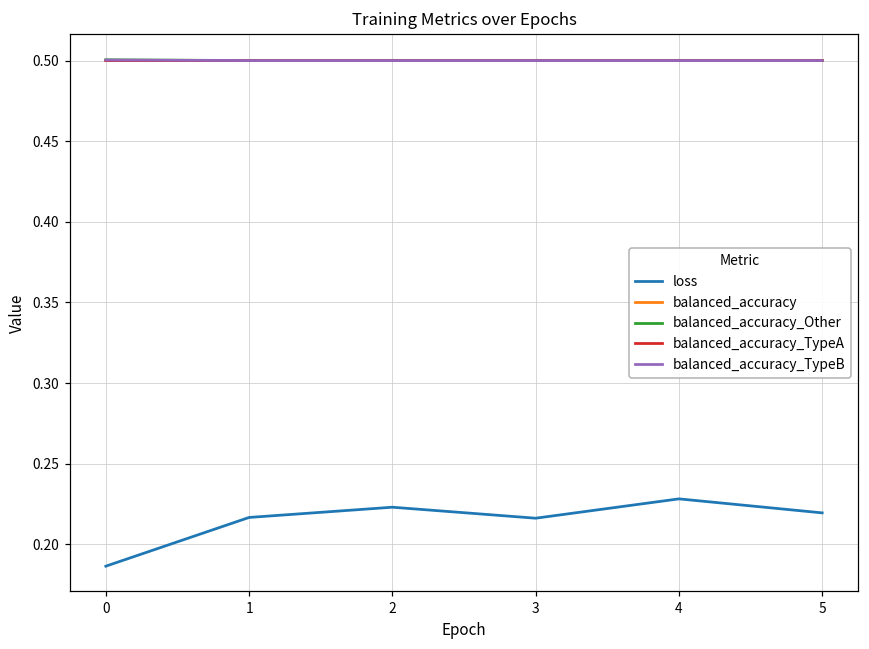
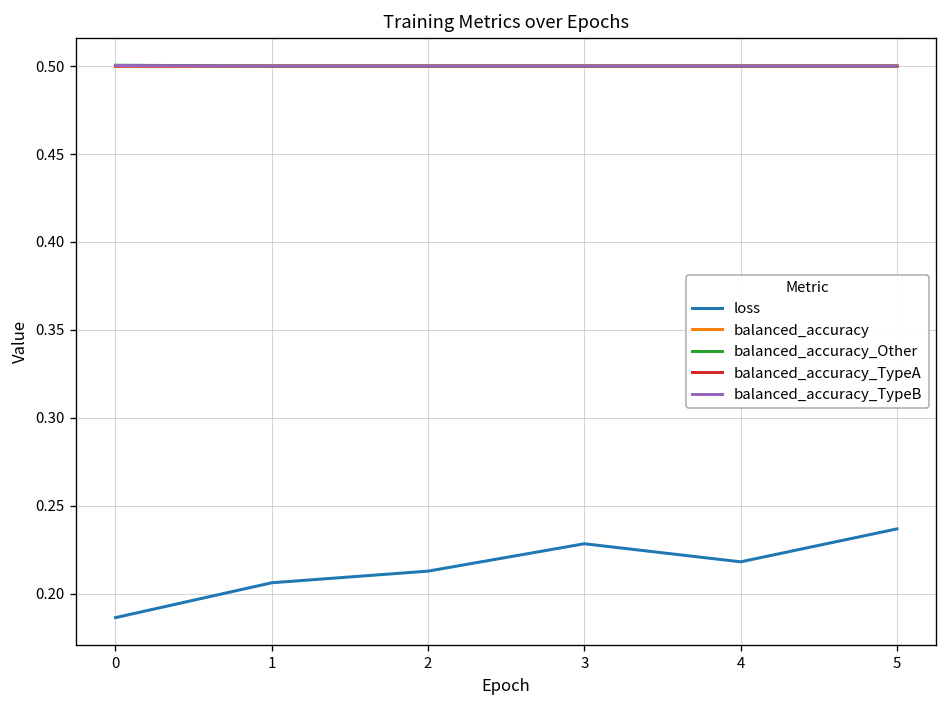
loss, 1: 0.217 -> 0.206
loss, 2: 0.223 -> 0.213
loss, 3: 0.216 -> 0.228
loss, 4: 0.228 -> 0.218
loss, 5: 0.220 -> 0.237
